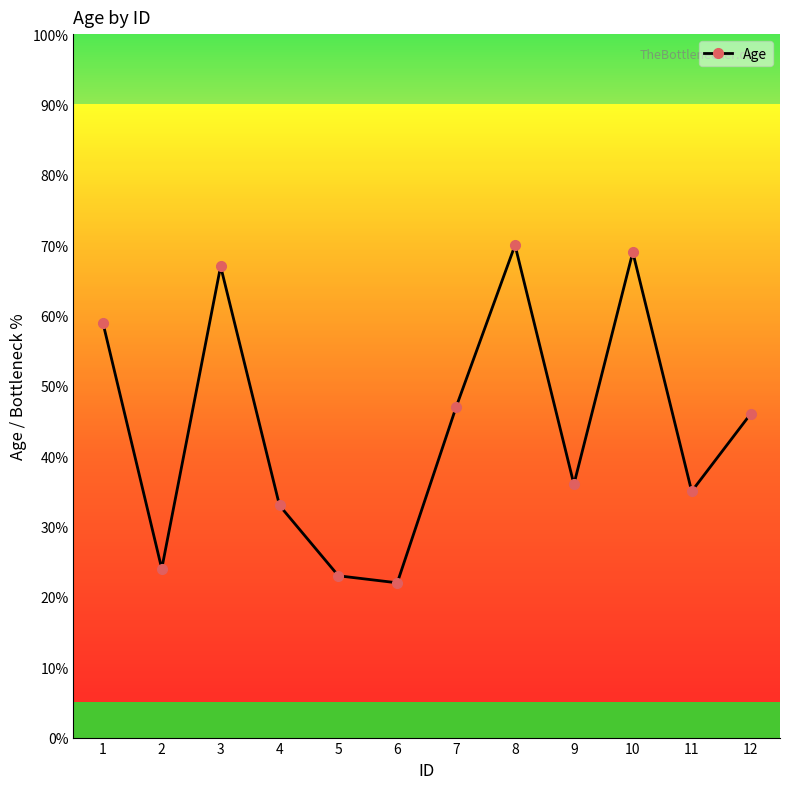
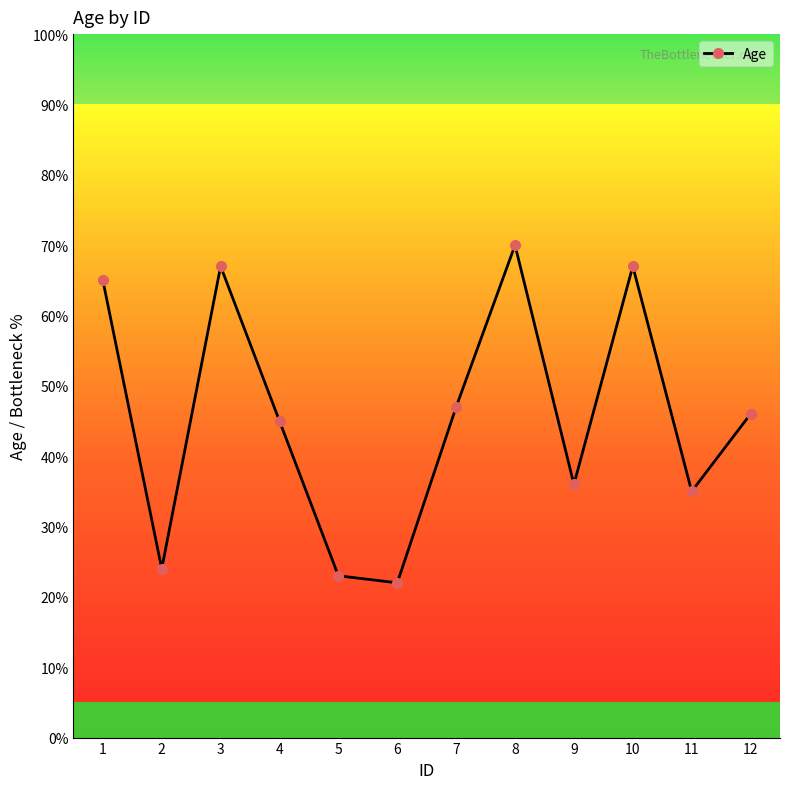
1: 59% -> 65%
4: 33% -> 45%
10: 69% -> 67%
